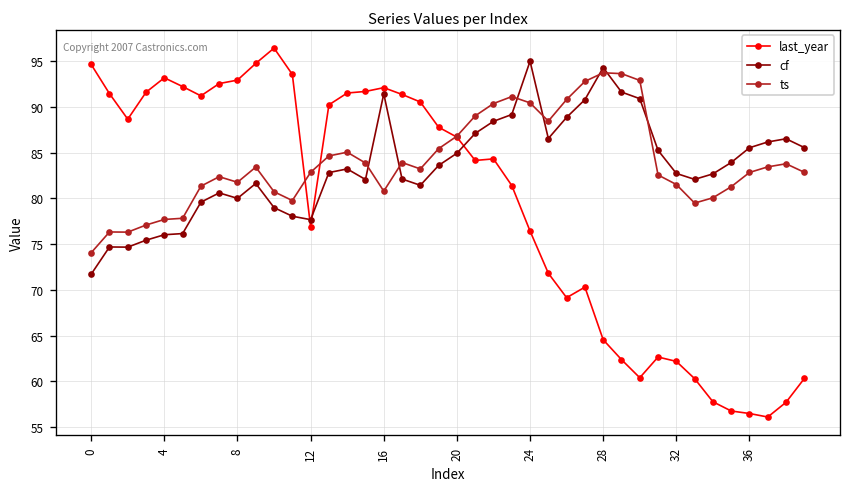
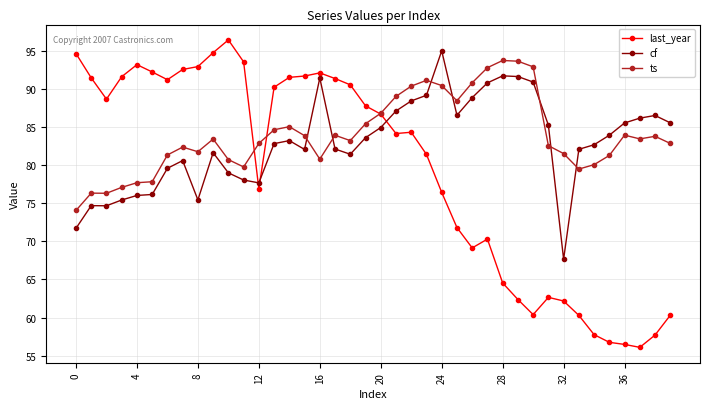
cf, 8: 80 -> 75
cf, 28: 94 -> 92
cf, 32: 83 -> 68
ts, 36: 83 -> 84
